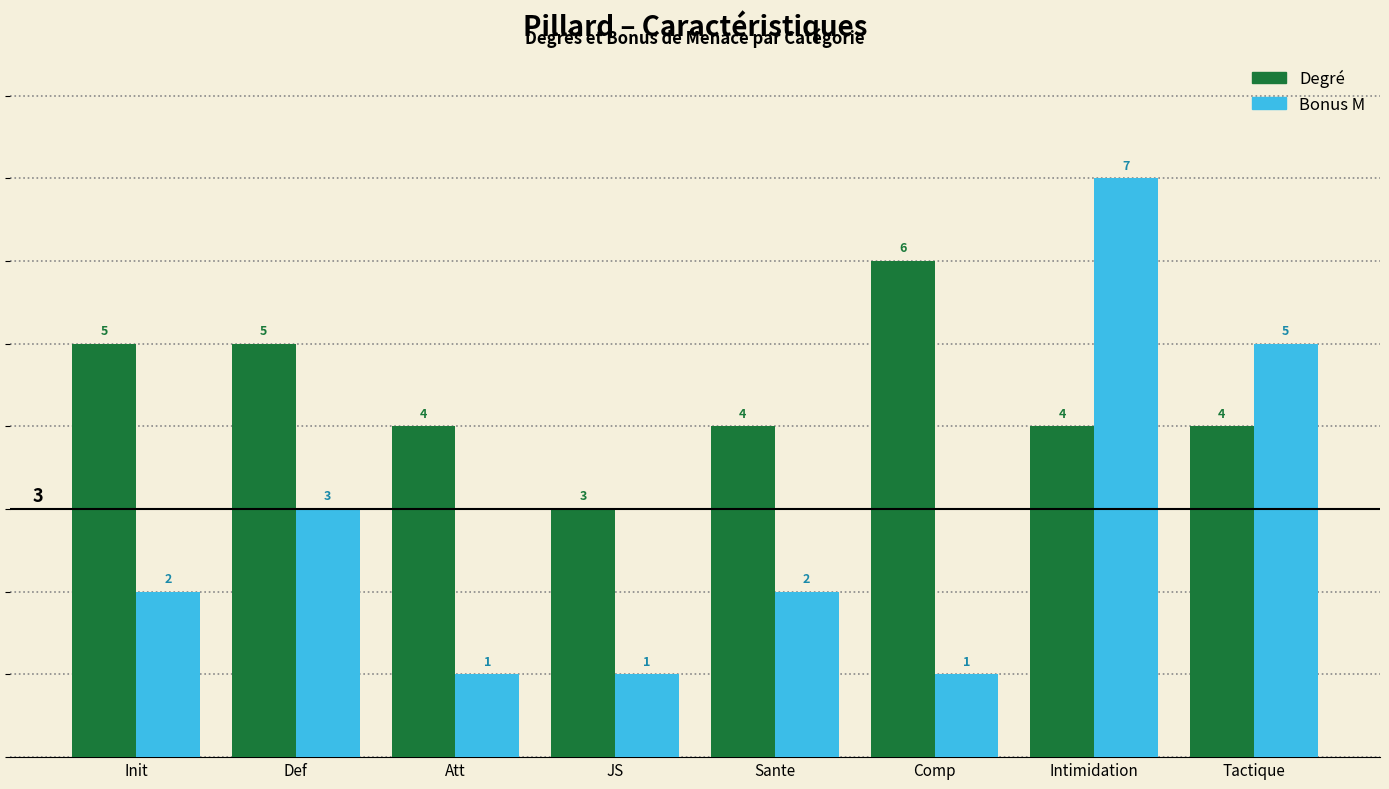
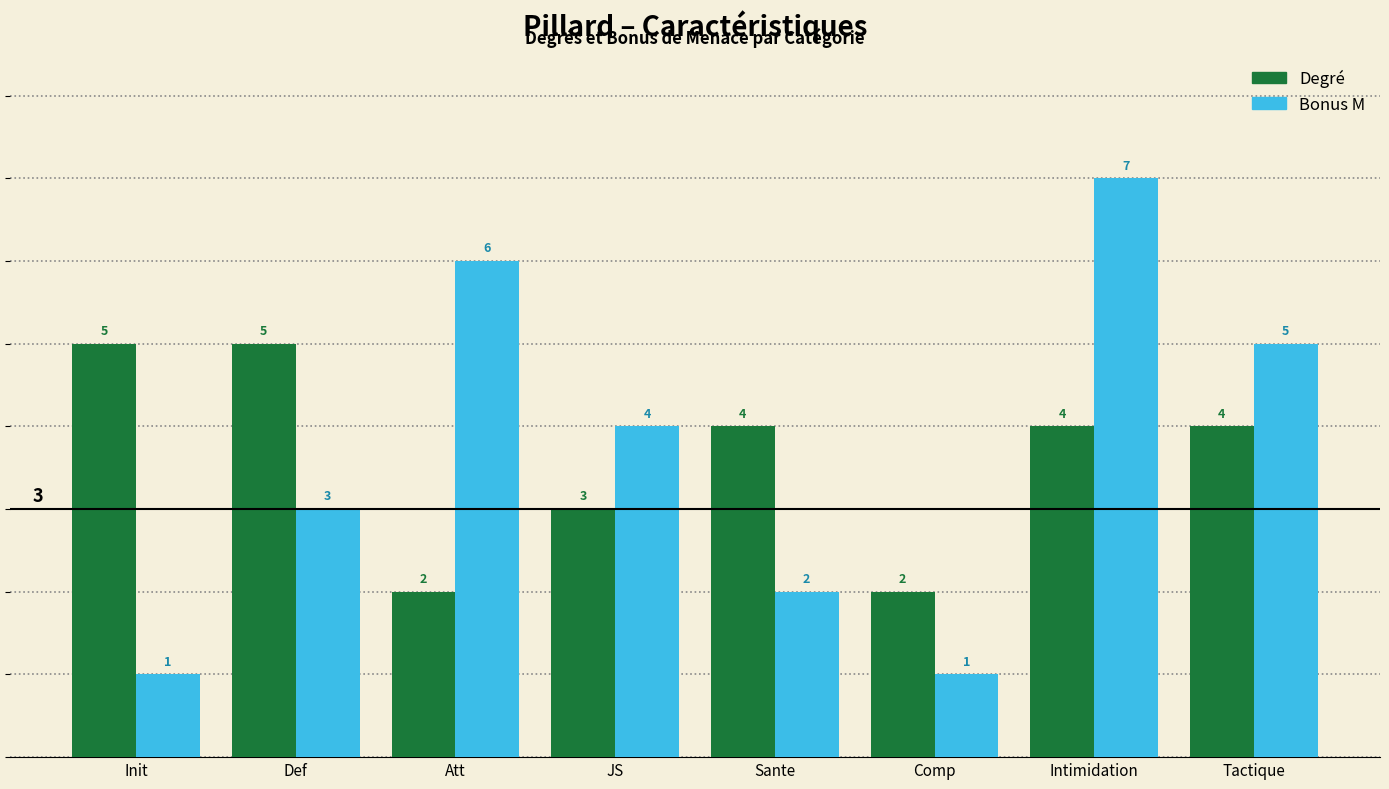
Bonus M, Init: 2 -> 1
Degré, Att: 4 -> 2
Bonus M, Att: 1 -> 6
Bonus M, JS: 1 -> 4
Degré, Comp: 6 -> 2
